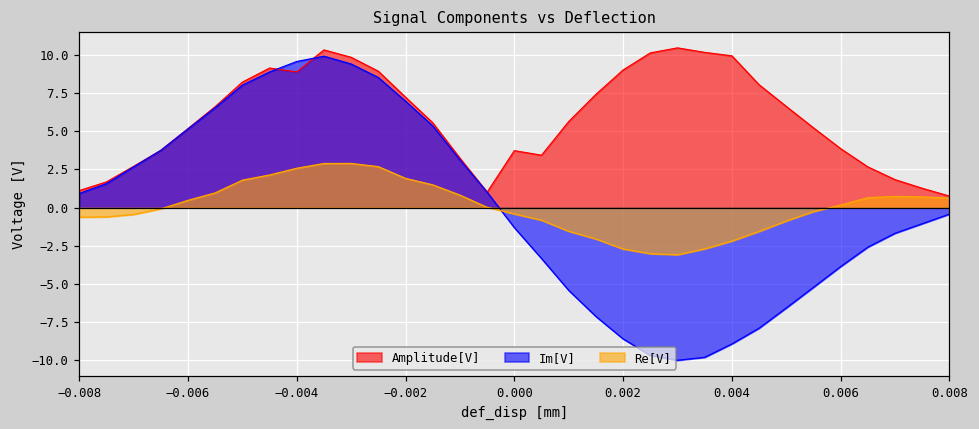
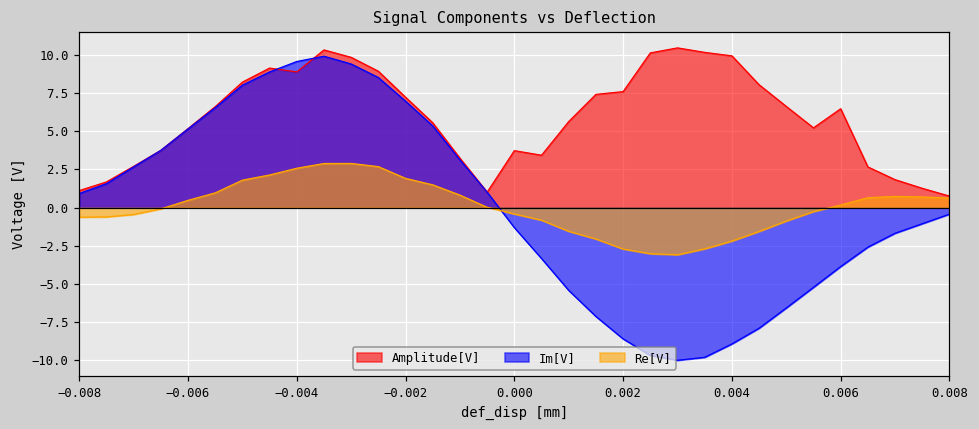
Amplitude[V], 0.002: 9.0 -> 7.6
Amplitude[V], 0.006: 3.9 -> 6.5
